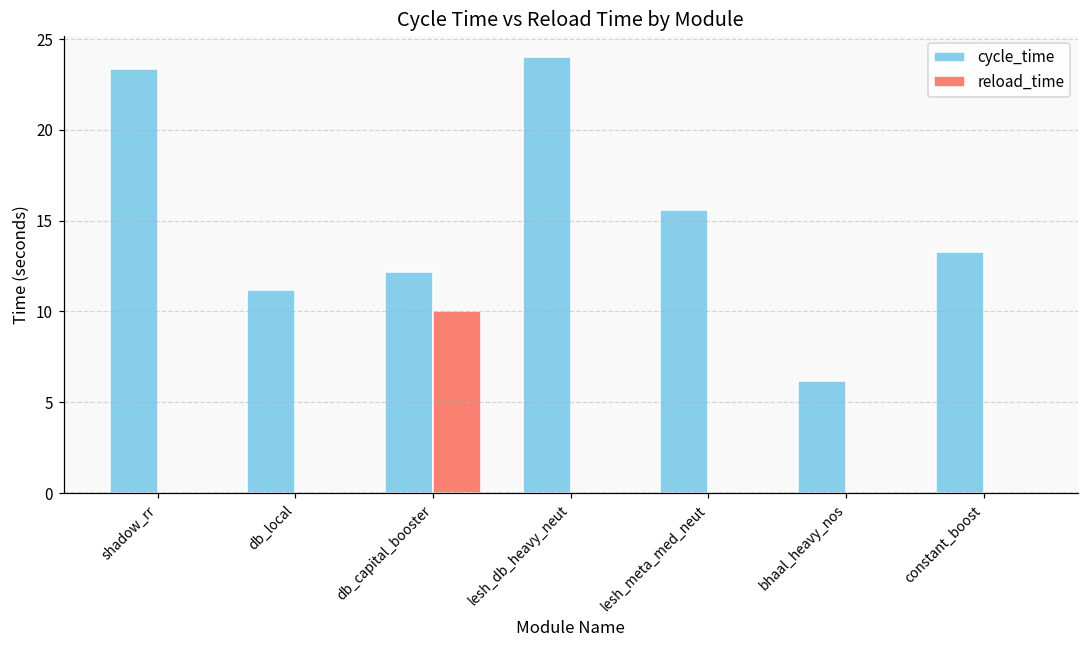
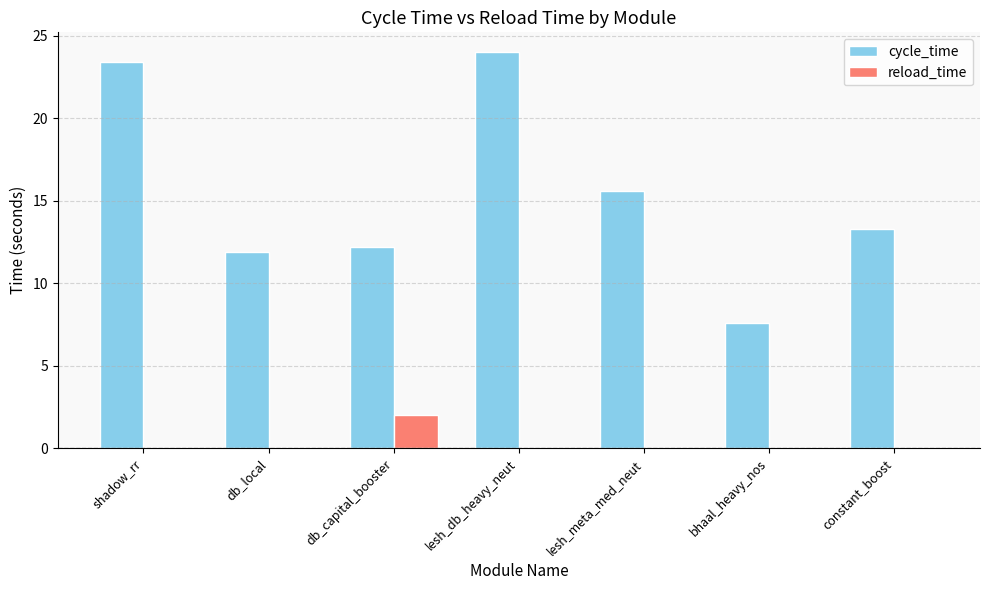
cycle_time, db_local: 11.2 -> 11.9
reload_time, db_capital_booster: 10 -> 2
cycle_time, bhaal_heavy_nos: 6.2 -> 7.6
